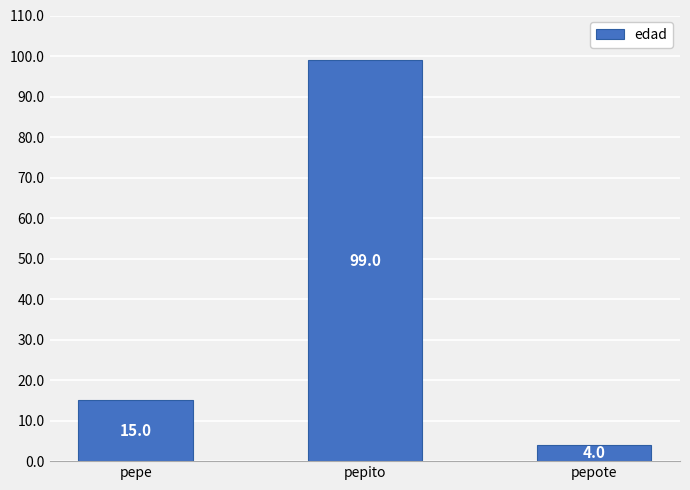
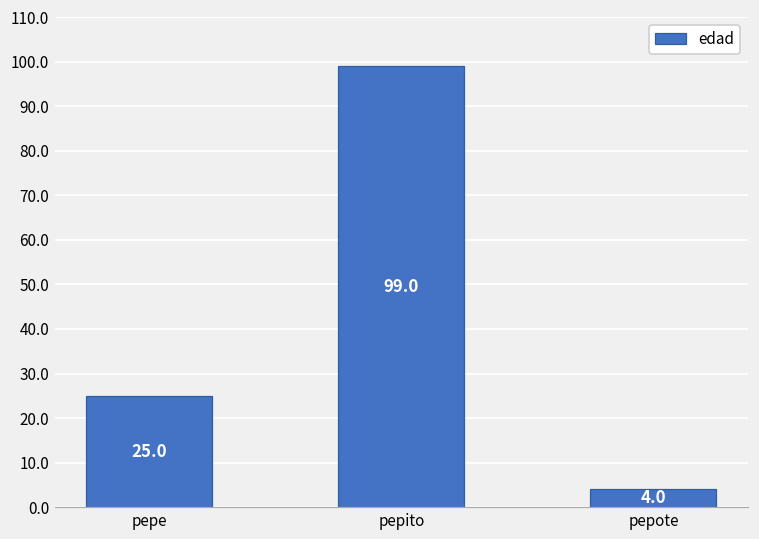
pepe: 15.0 -> 25.0
